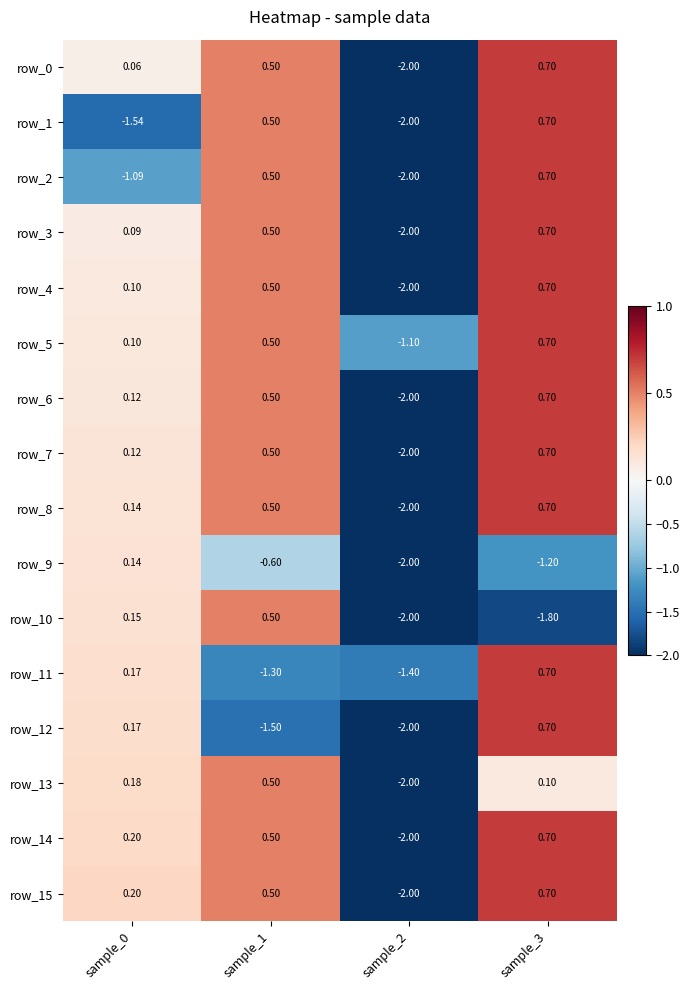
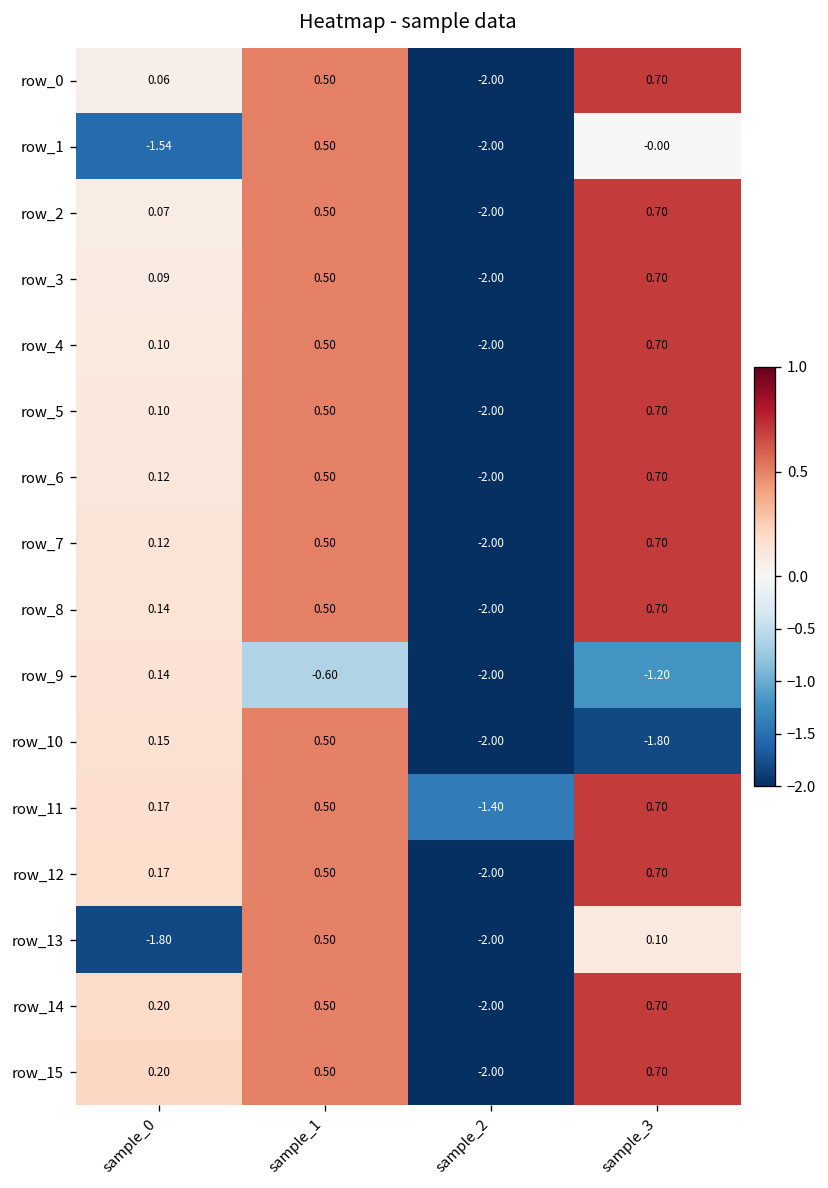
row_1, sample_3: 0.70 -> -0.00
row_2, sample_0: -1.09 -> 0.07
row_5, sample_2: -1.10 -> -2.00
row_11, sample_1: -1.30 -> 0.50
row_12, sample_1: -1.50 -> 0.50
row_13, sample_0: 0.18 -> -1.80
